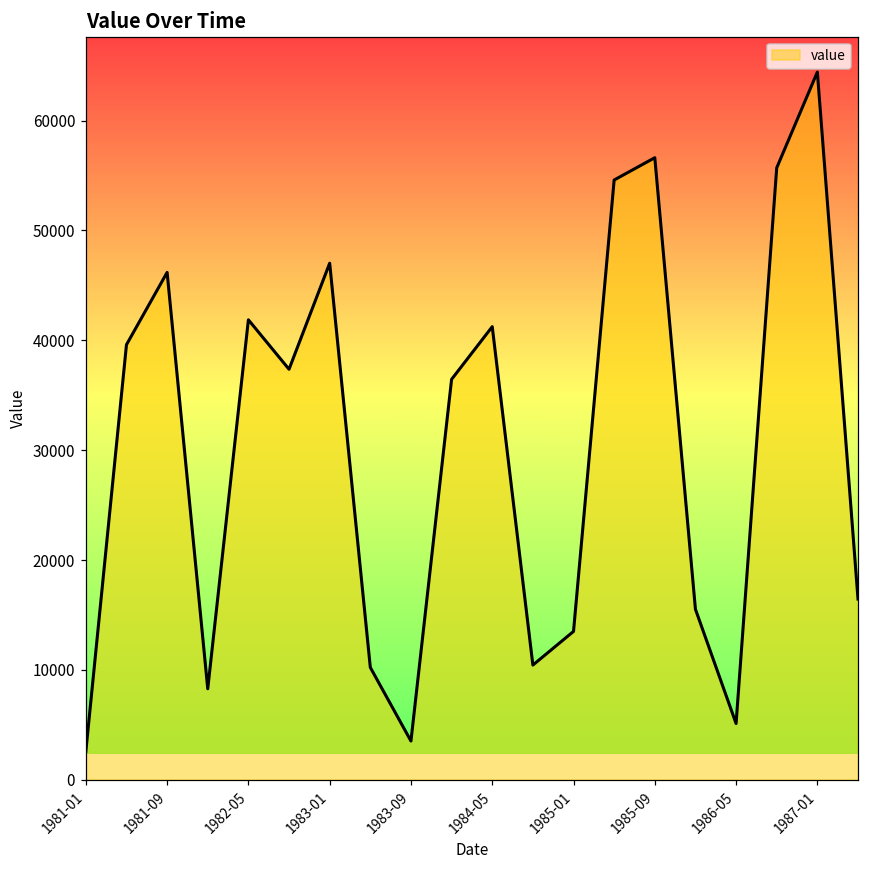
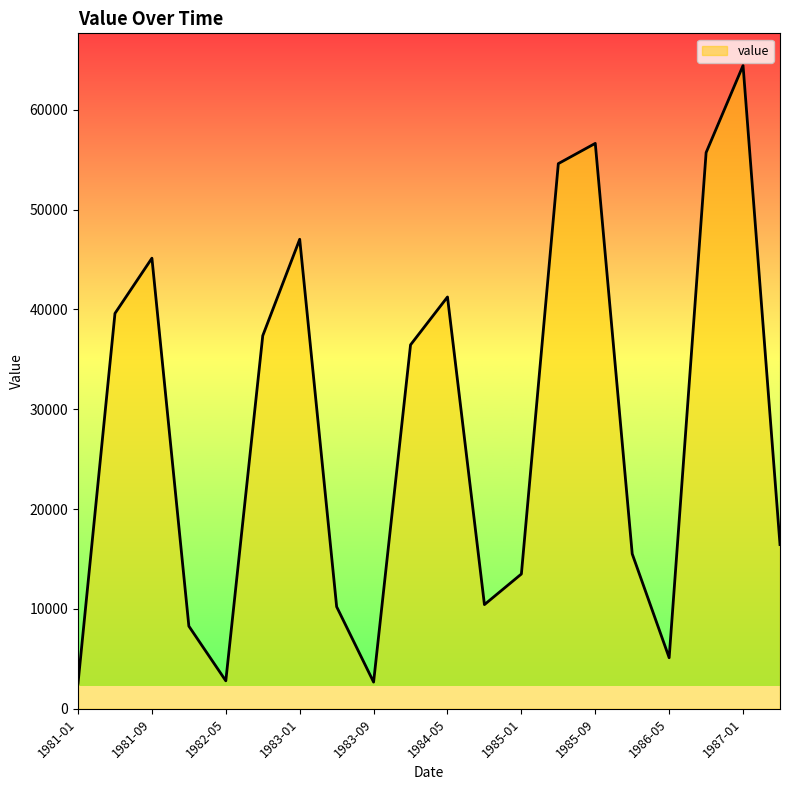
1981-09: 46000 -> 45000
1982-05: 42000 -> 3000
1983-09: 4000 -> 3000
